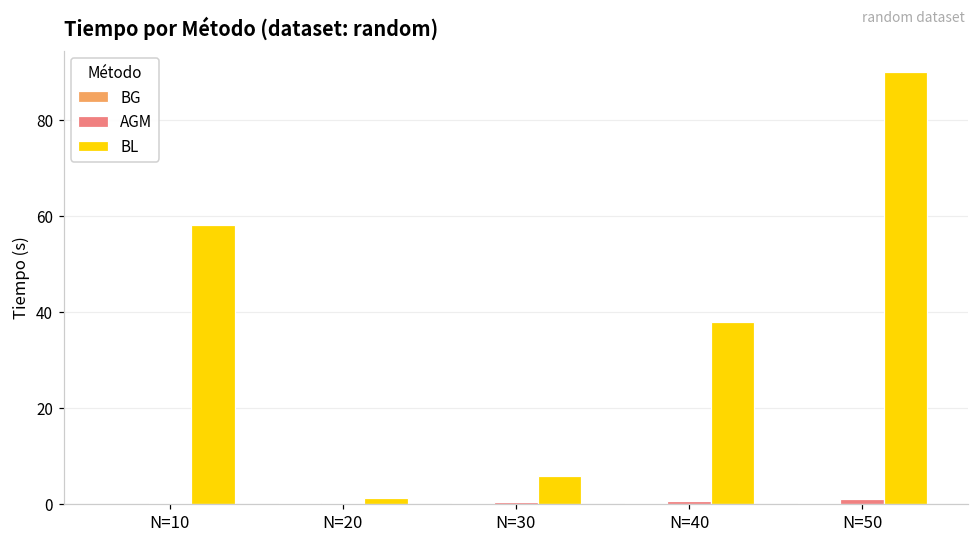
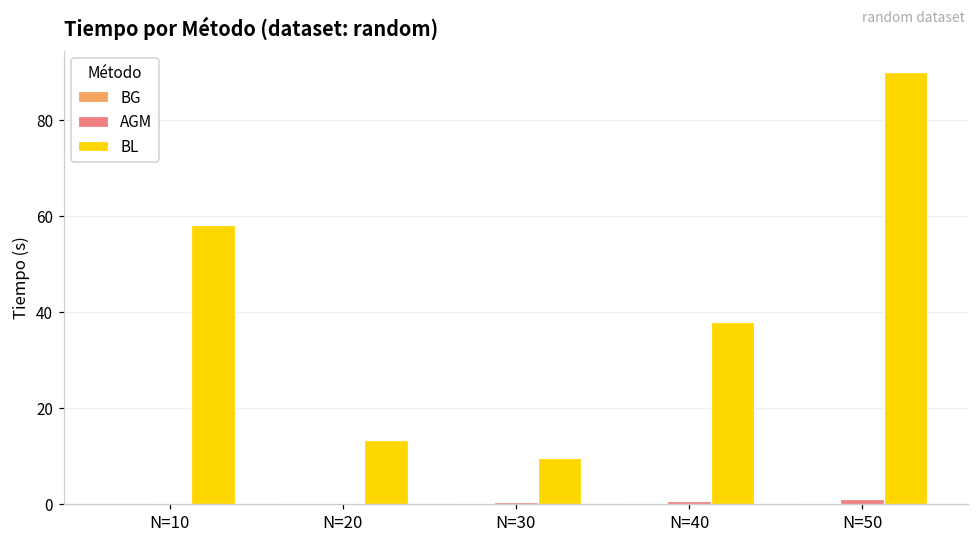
BL, N=20: 1 -> 13
BL, N=30: 6 -> 10
